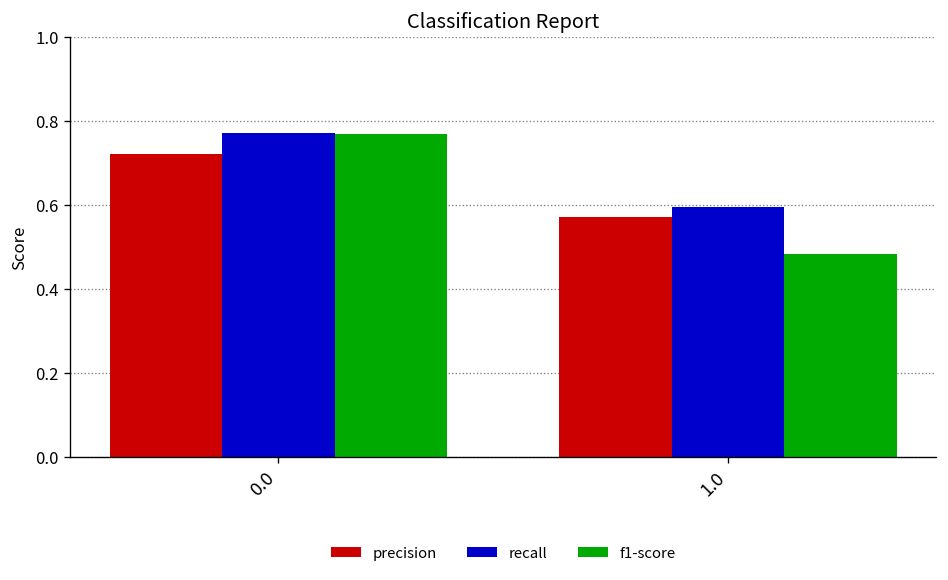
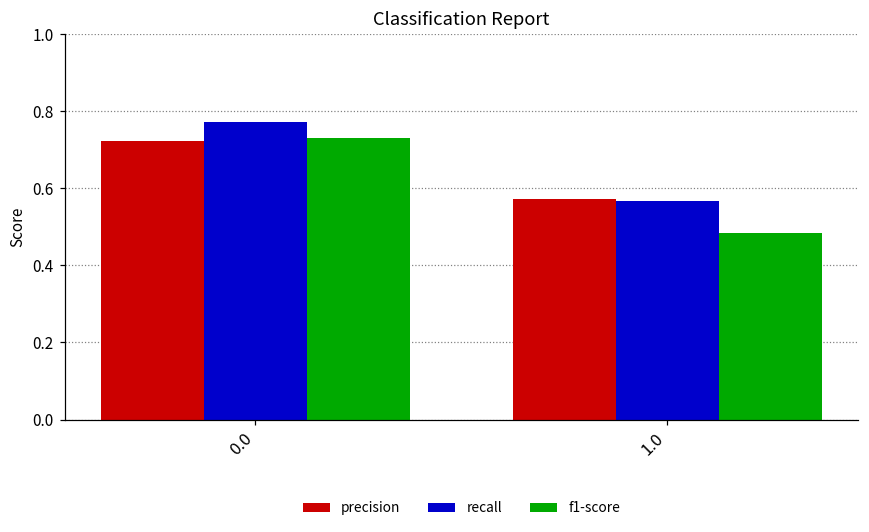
f1-score, 0.0: 0.77 -> 0.73
recall, 1.0: 0.60 -> 0.57
